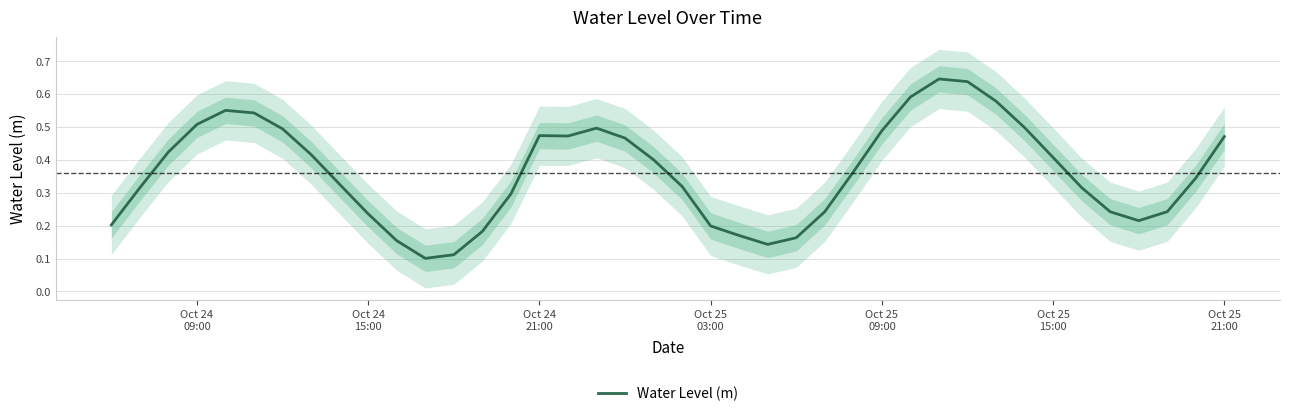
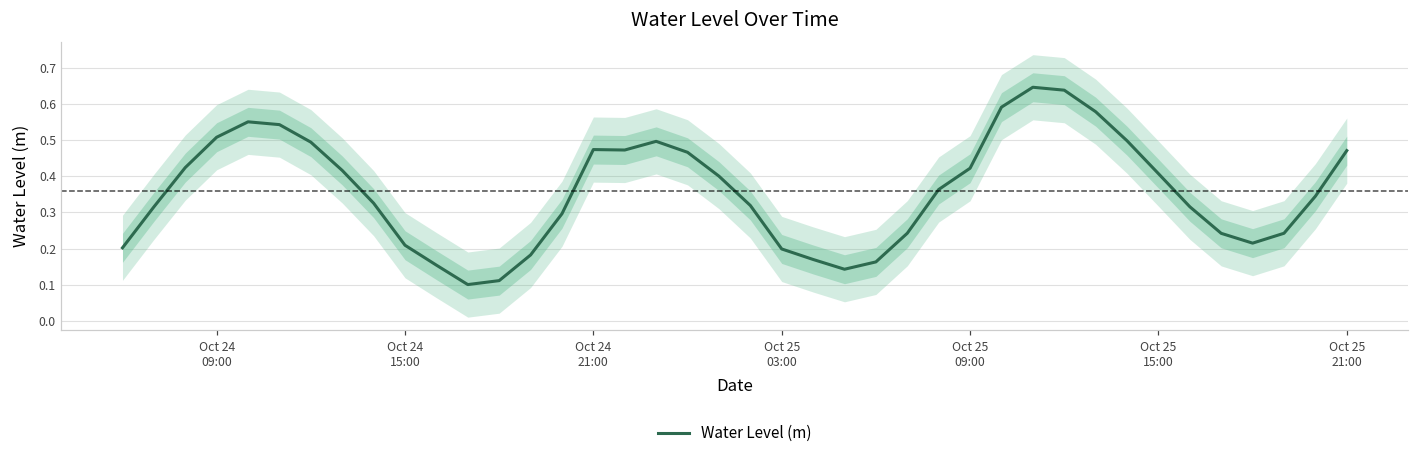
Water Level (m), Oct 24 15:00: 0.24 -> 0.21
Water Level (m), Oct 25 09:00: 0.49 -> 0.42
